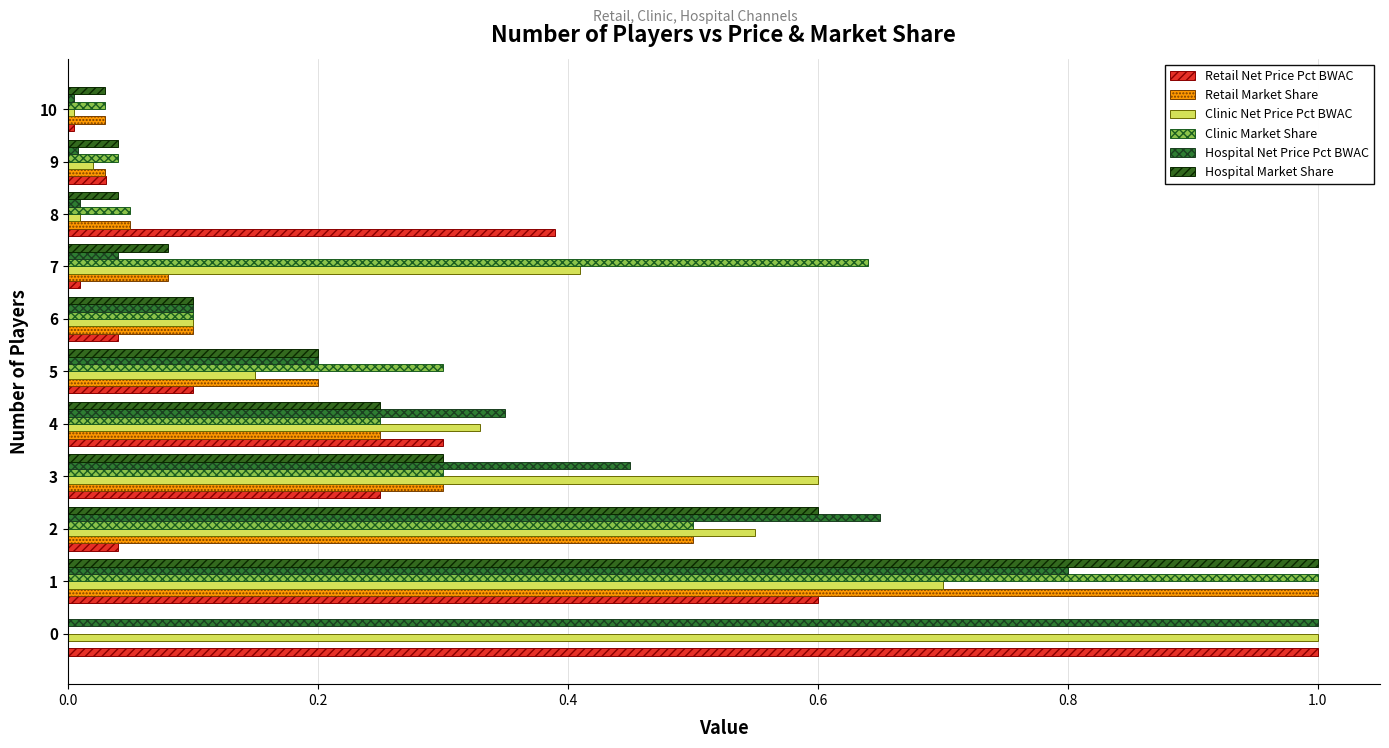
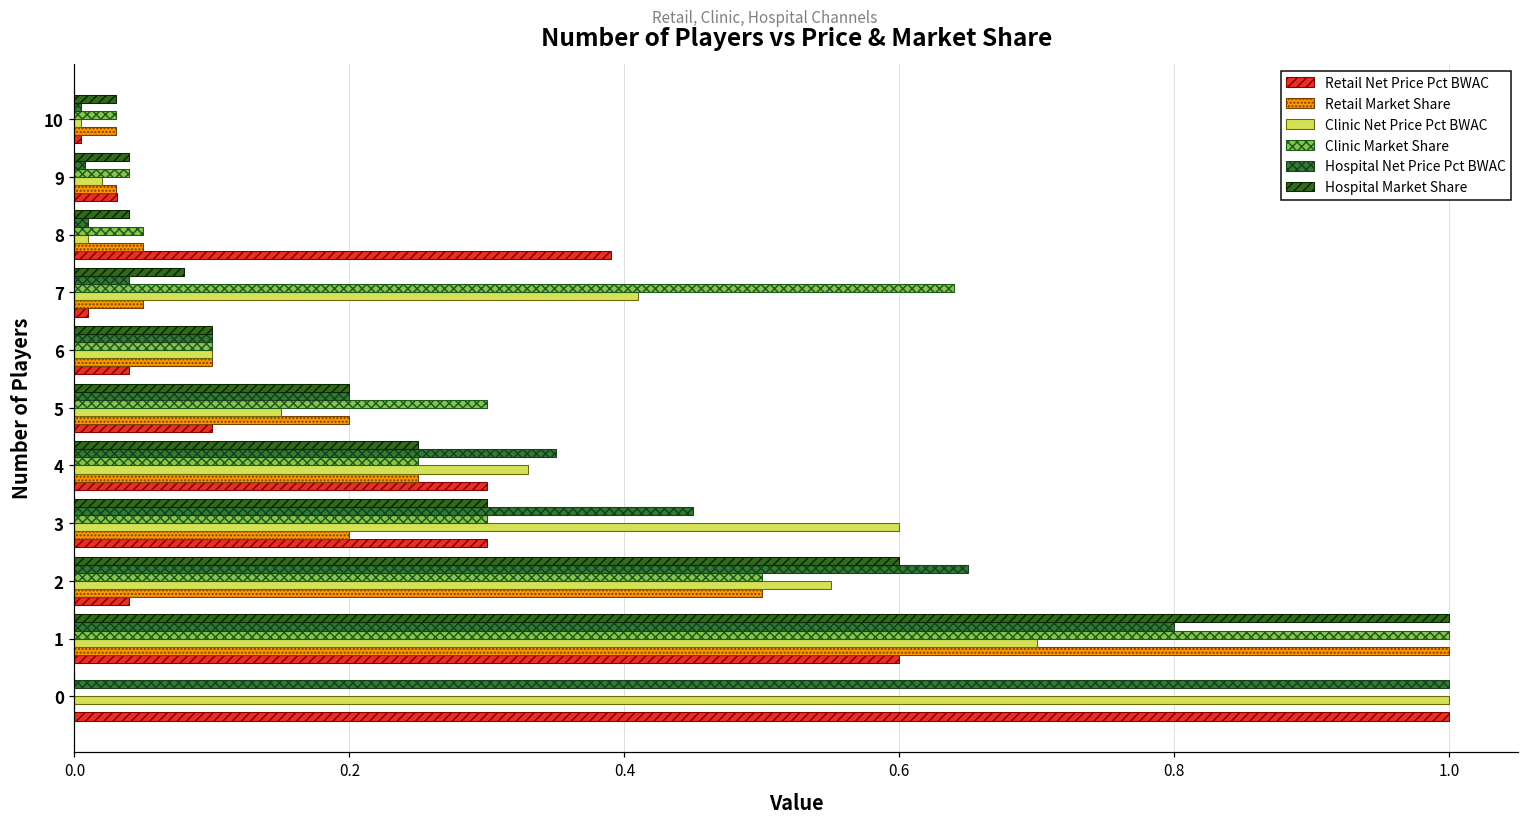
Retail Market Share, 7: 0.08 -> 0.05
Retail Market Share, 3: 0.3 -> 0.2
Retail Net Price Pct BWAC, 3: 0.25 -> 0.30
